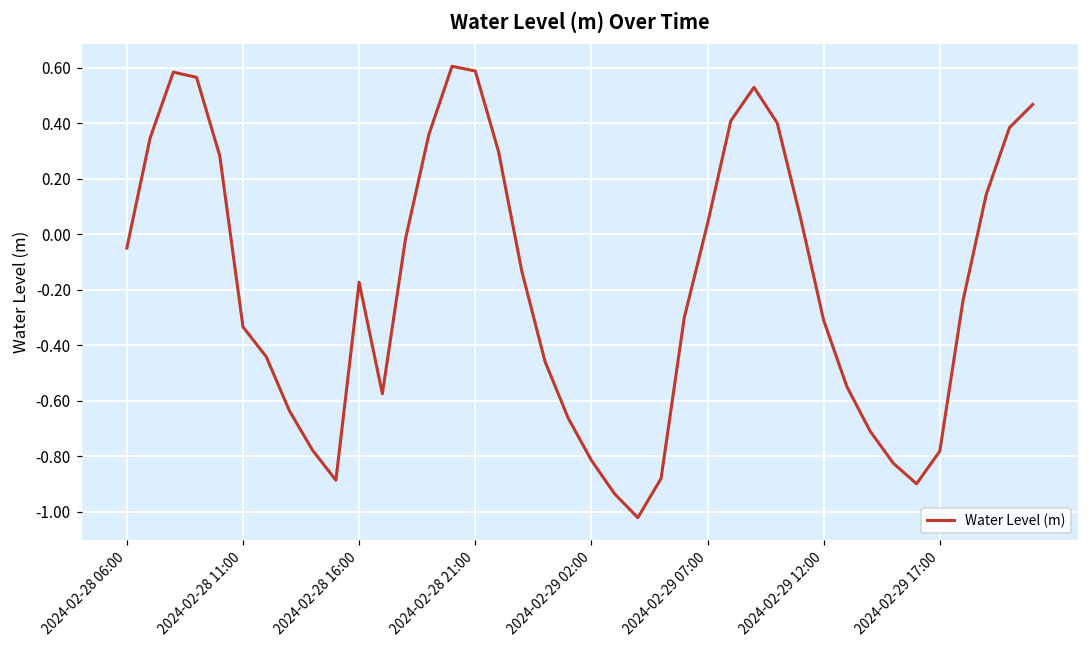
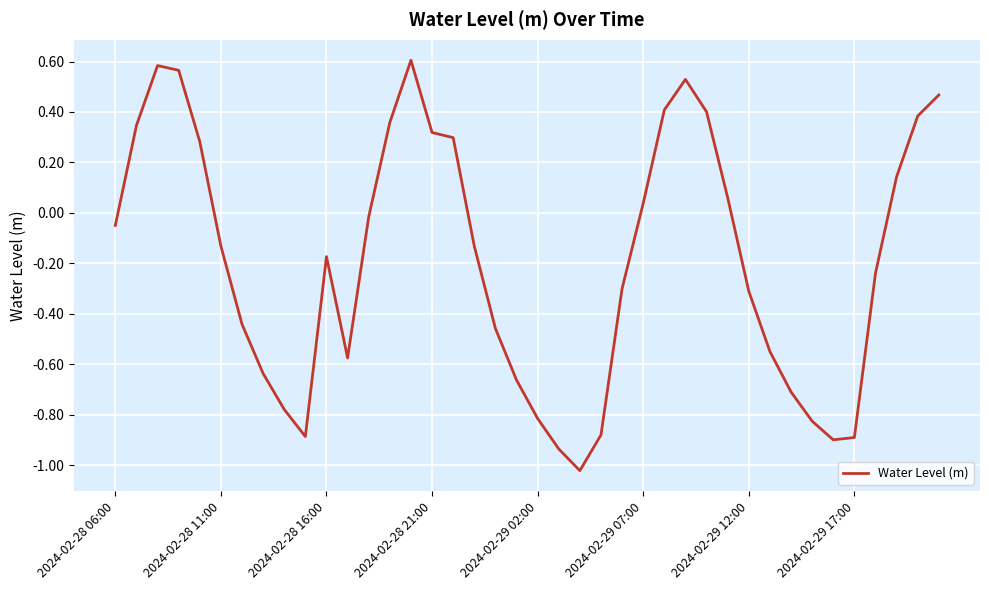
2024-02-28 11:00: -0.33 -> -0.13
2024-02-28 21:00: 0.59 -> 0.32
2024-02-29 17:00: -0.78 -> -0.89
